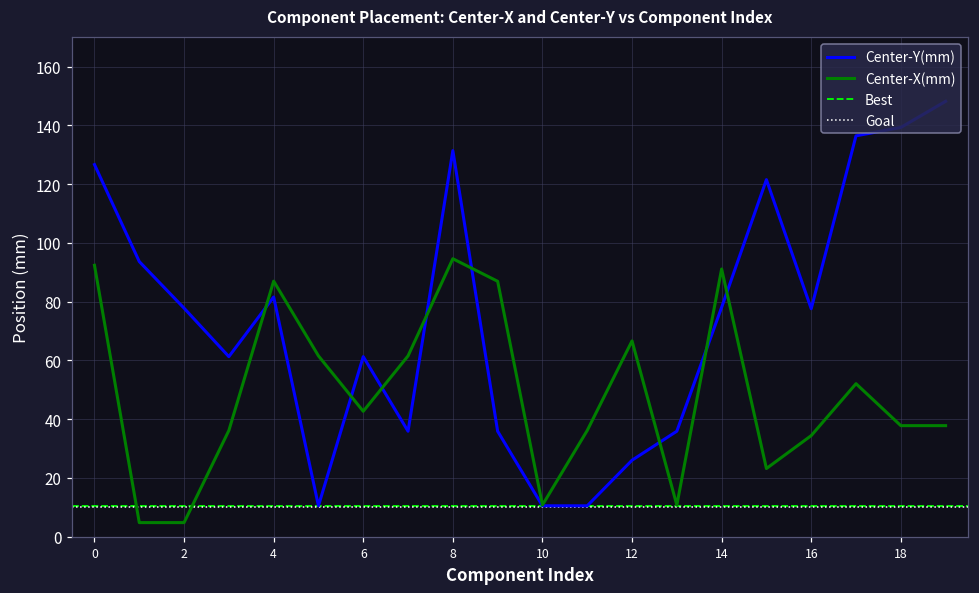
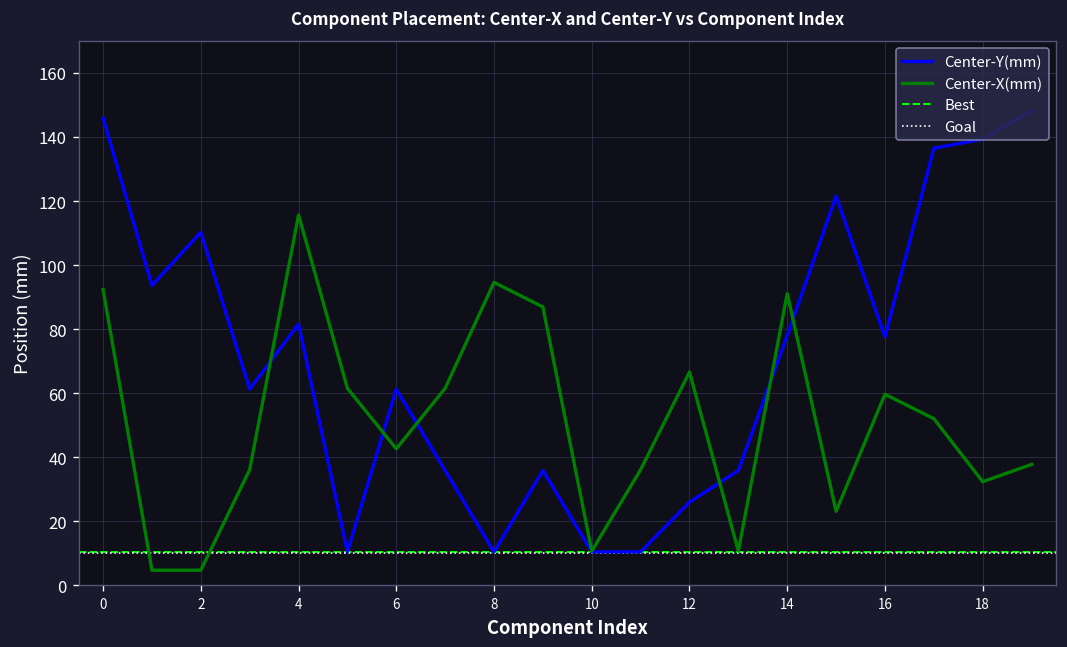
Center-Y(mm), 0: 127 -> 146
Center-Y(mm), 2: 78 -> 110
Center-X(mm), 4: 87 -> 116
Center-Y(mm), 8: 131 -> 10
Center-X(mm), 16: 34 -> 60
Center-X(mm), 18: 38 -> 32
